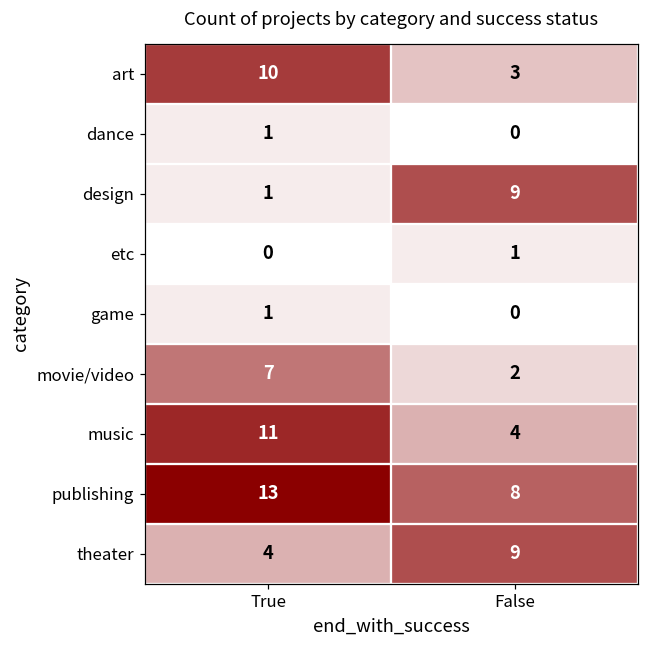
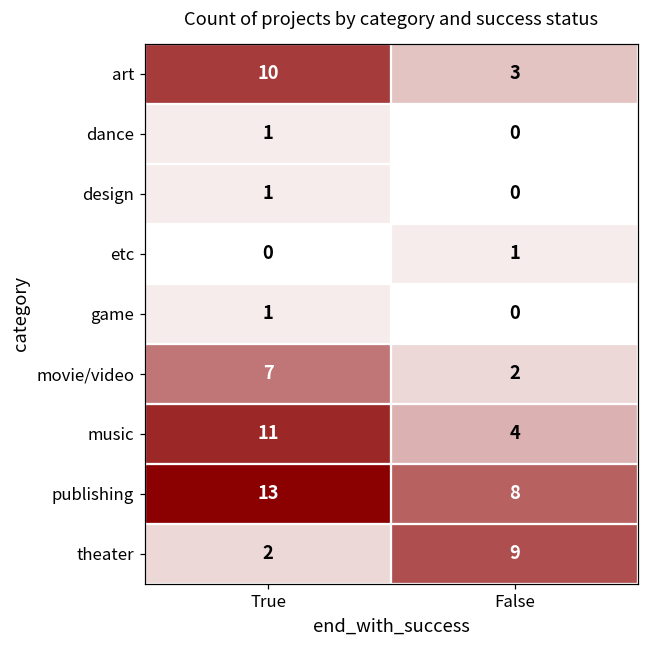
design, False: 9 -> 0
theater, True: 4 -> 2
